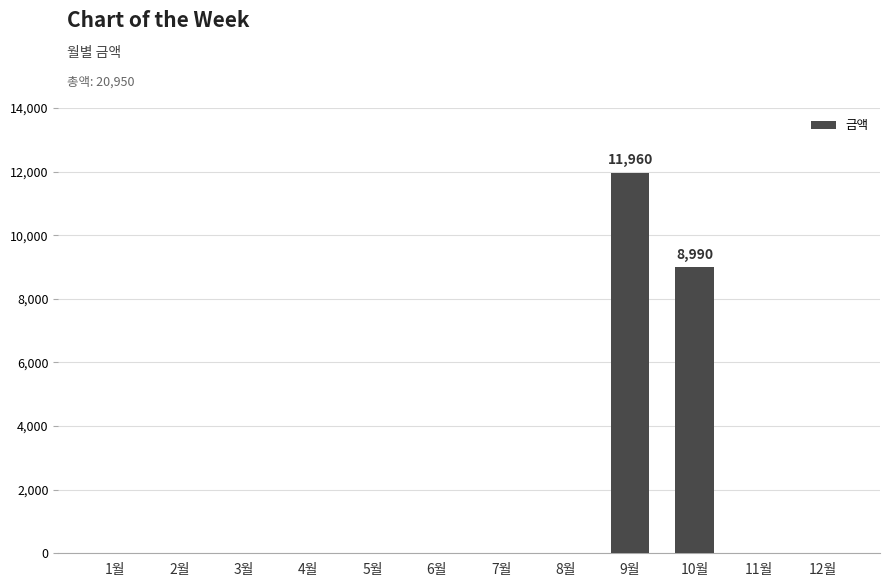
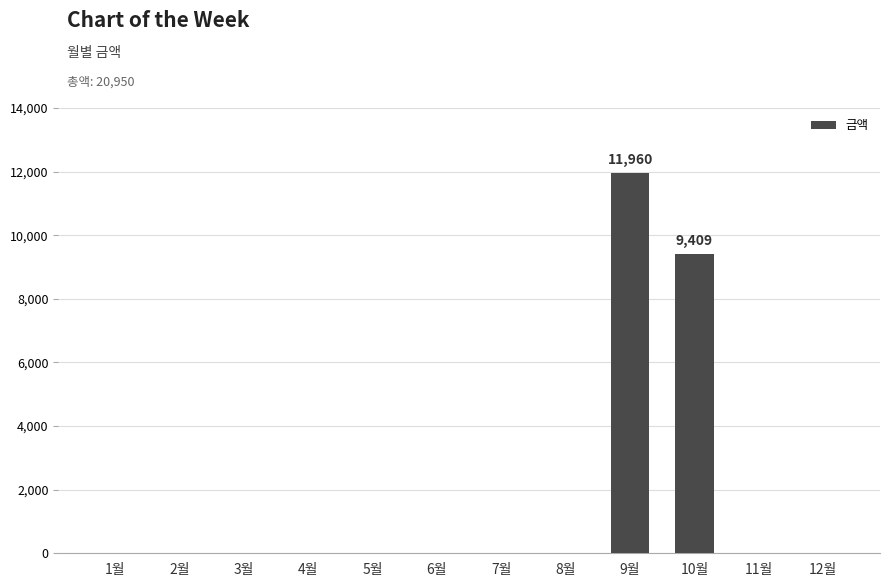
10월: 8,990 -> 9,409
